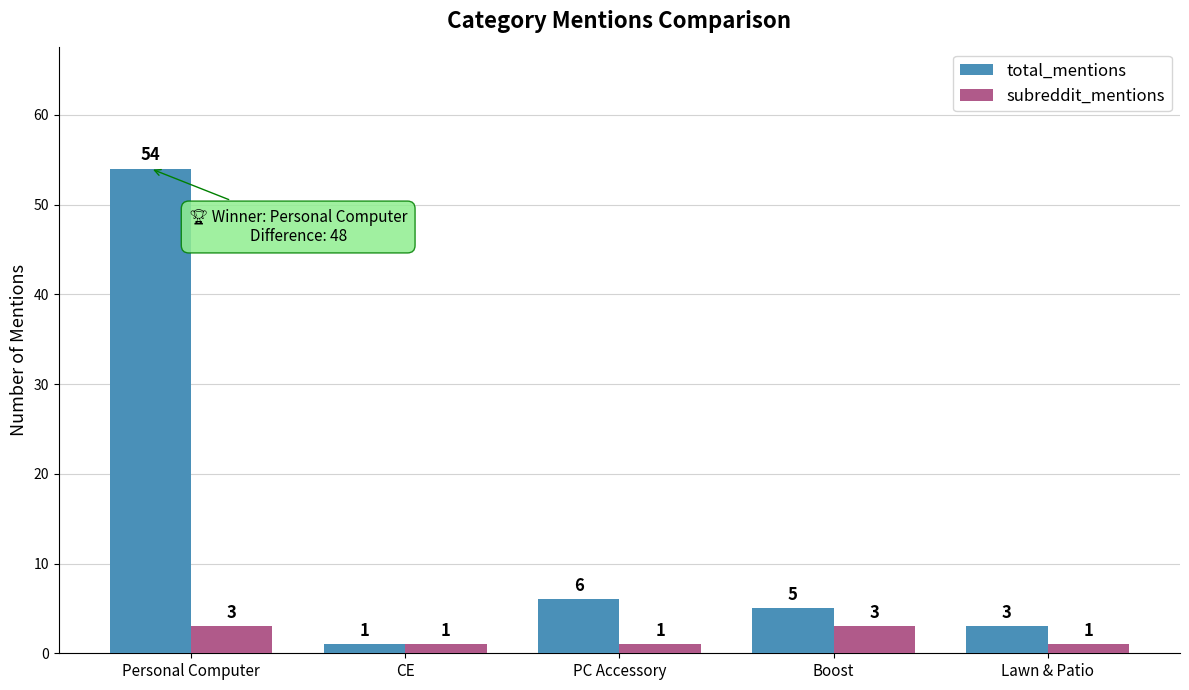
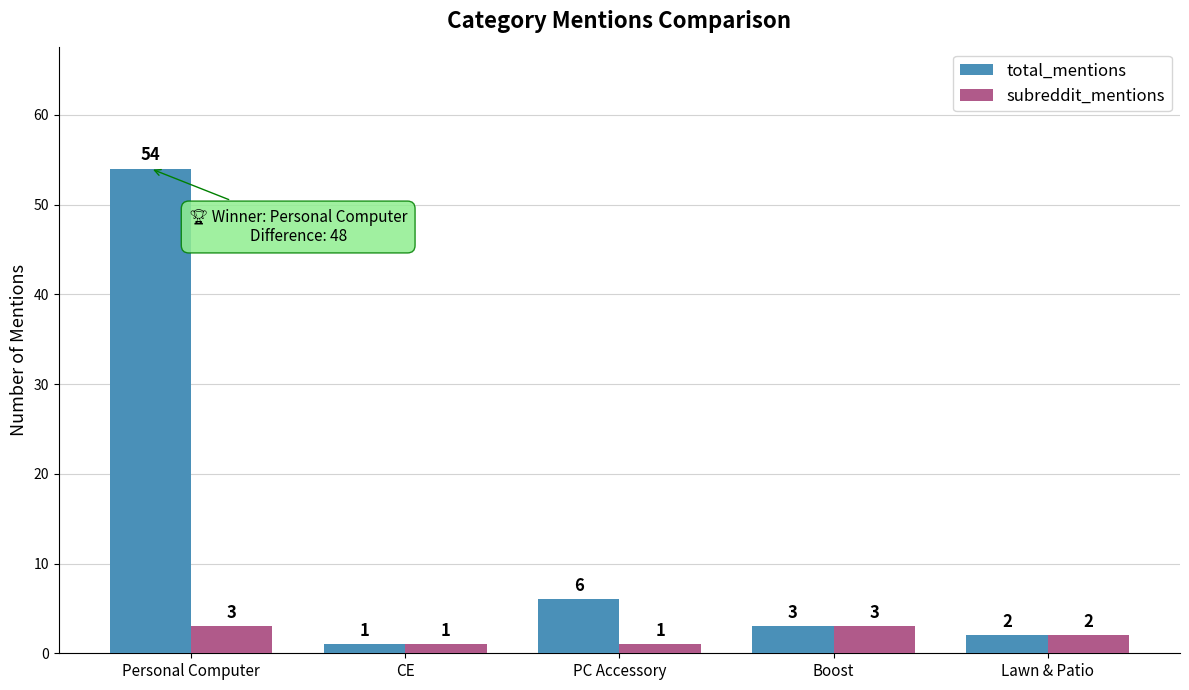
total_mentions, Boost: 5 -> 3
total_mentions, Lawn & Patio: 3 -> 2
subreddit_mentions, Lawn & Patio: 1 -> 2
